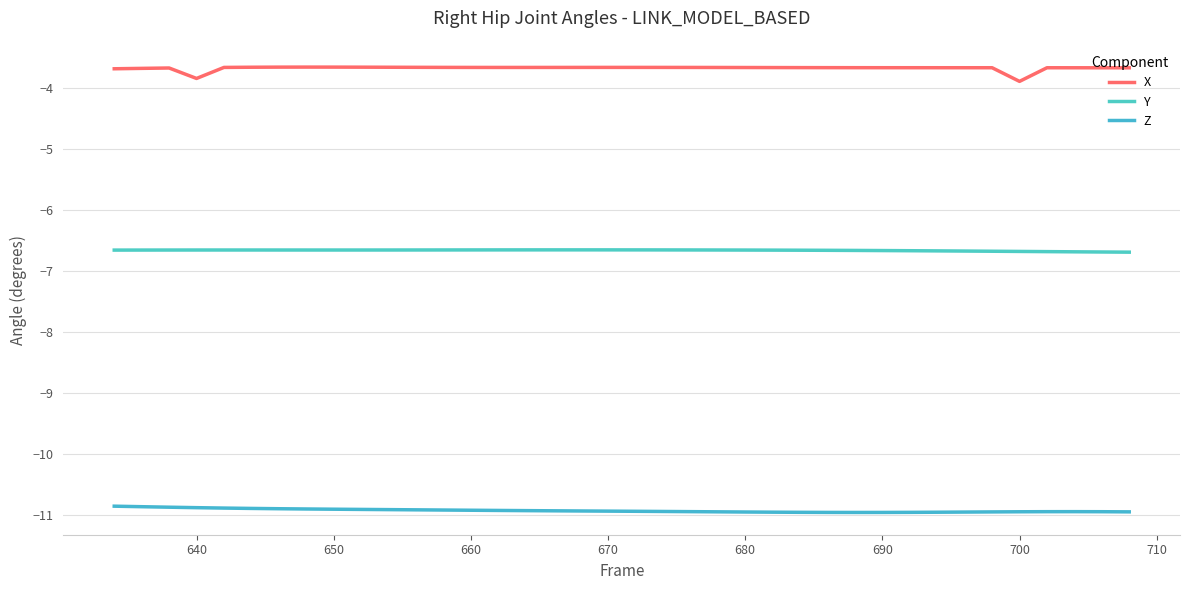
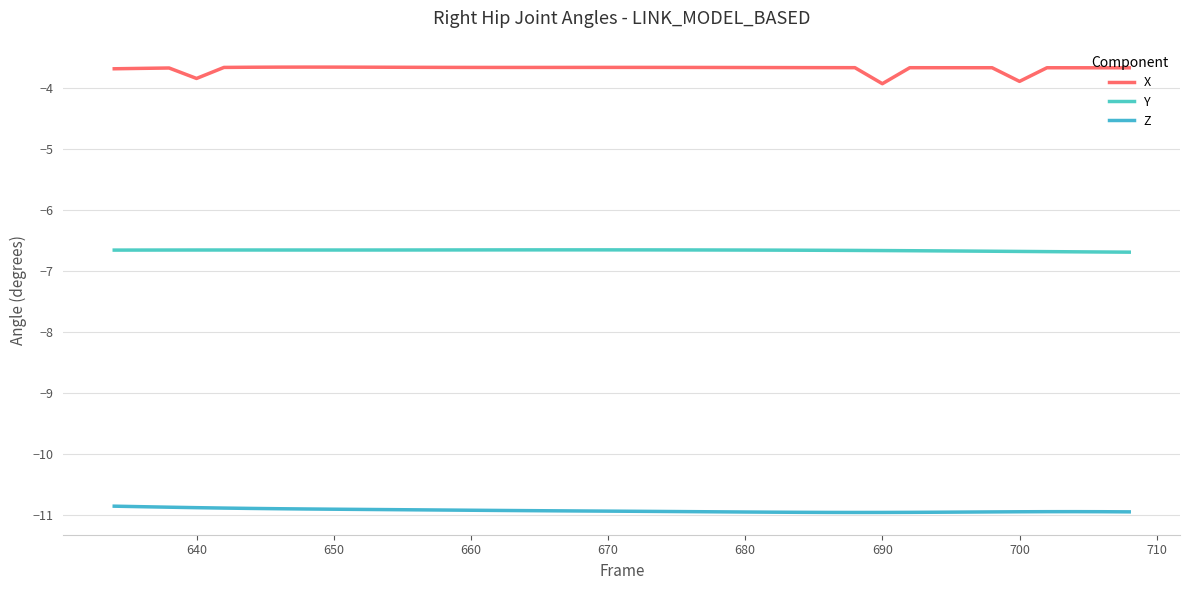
X, 690: -3.7 -> -3.9
